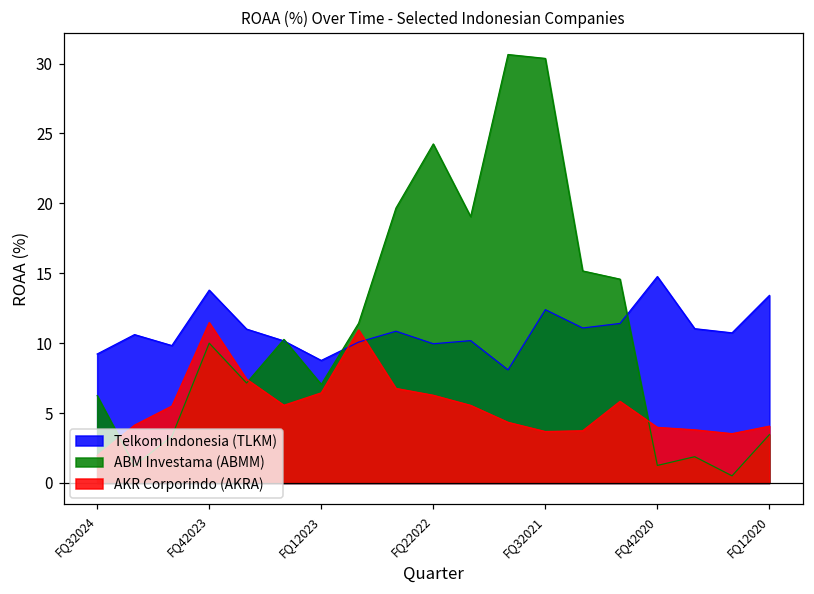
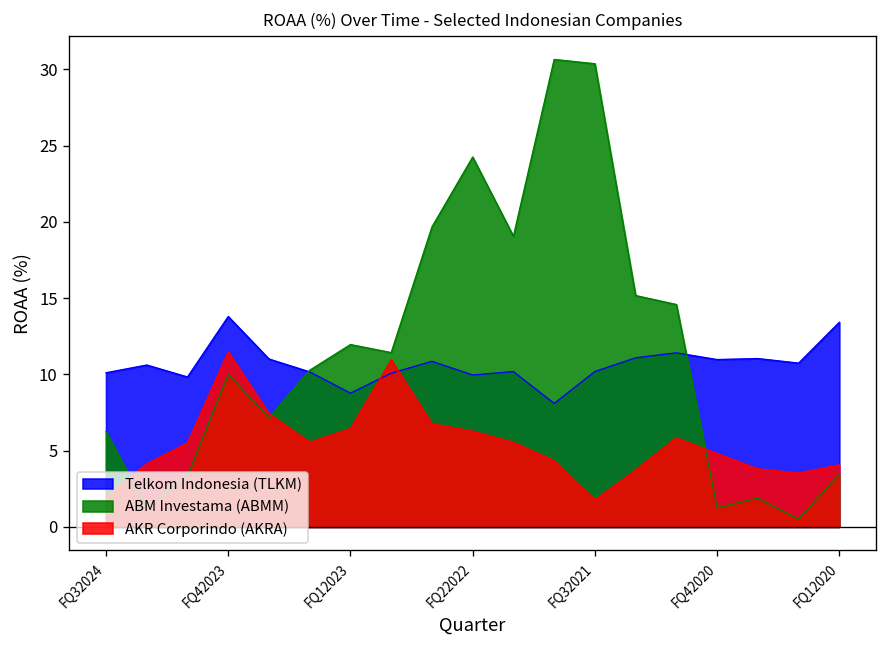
Telkom Indonesia (TLKM), FQ32024: 9.2 -> 10.1
ABM Investama (ABMM), FQ12023: 7.1 -> 12.0
Telkom Indonesia (TLKM), FQ32021: 12.4 -> 10.2
AKR Corporindo (AKRA), FQ32021: 3.7 -> 1.8
Telkom Indonesia (TLKM), FQ42020: 14.8 -> 11.0
AKR Corporindo (AKRA), FQ42020: 4.0 -> 4.8
